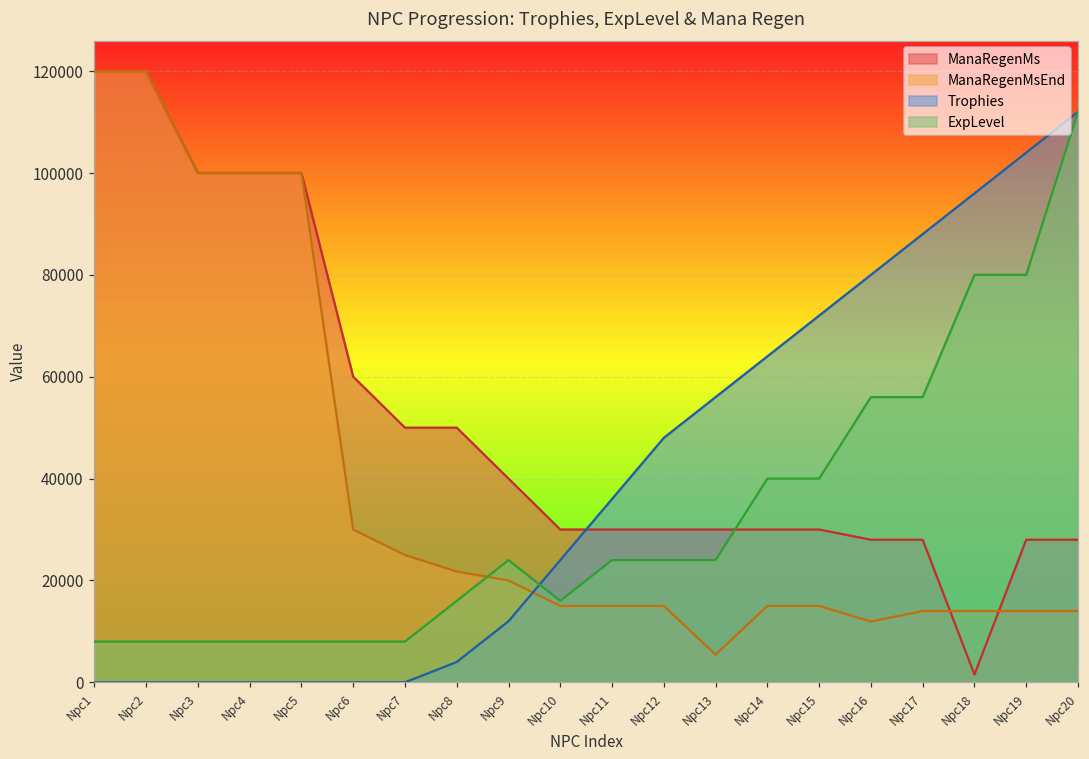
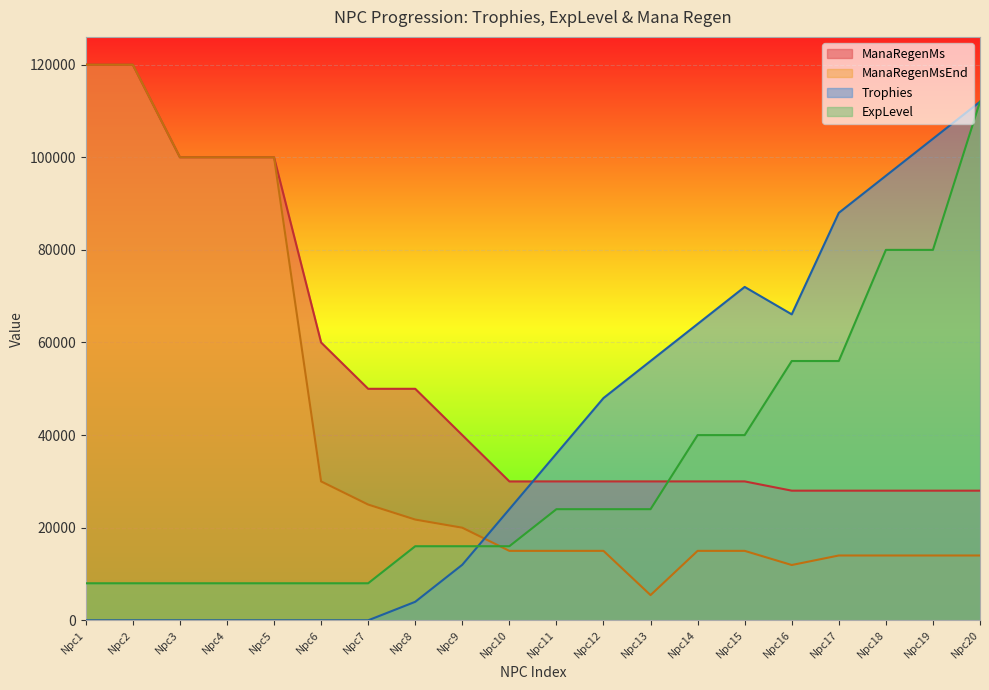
ExpLevel, Npc9: 24000 -> 16000
Trophies, Npc16: 80000 -> 66000
ManaRegenMs, Npc18: 2000 -> 28000
